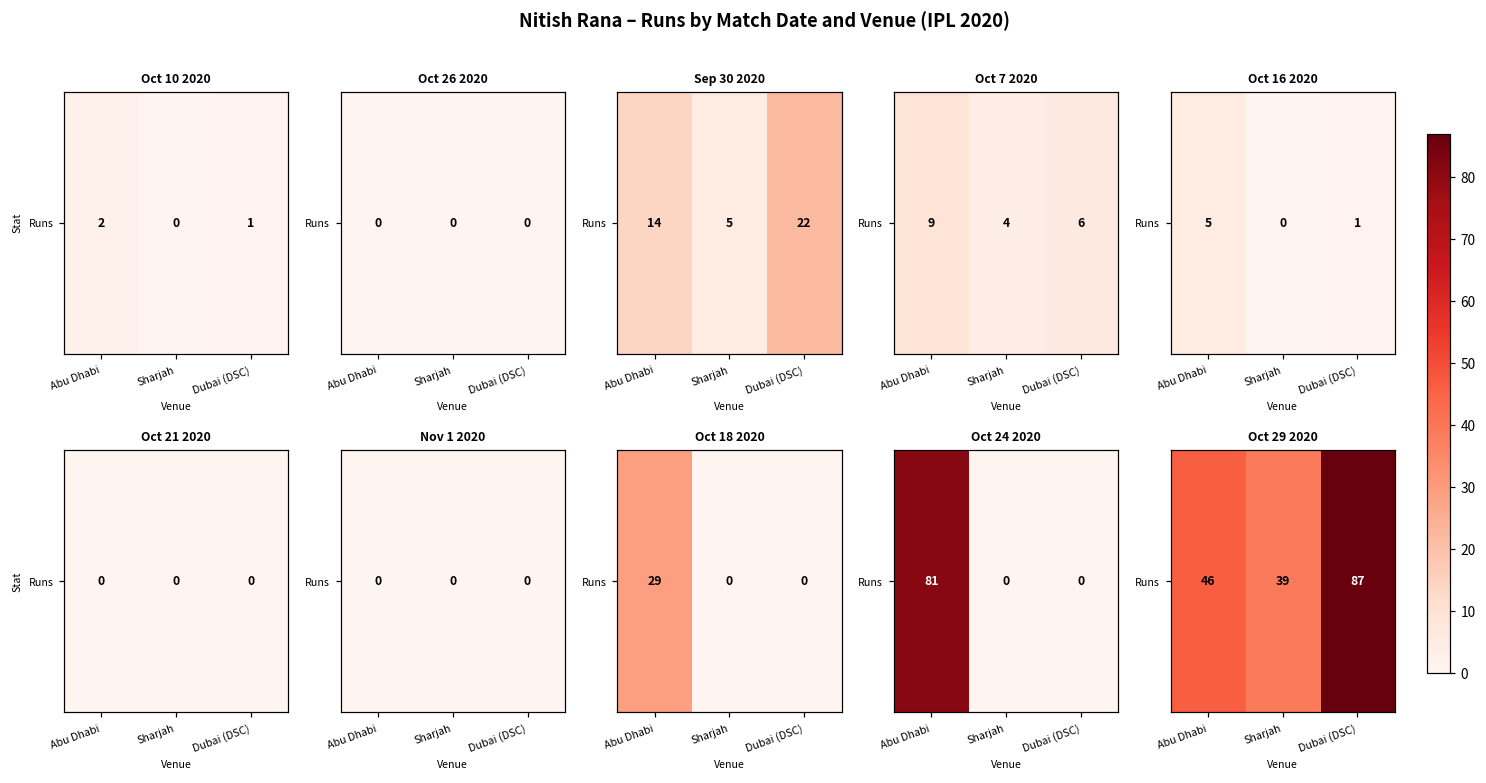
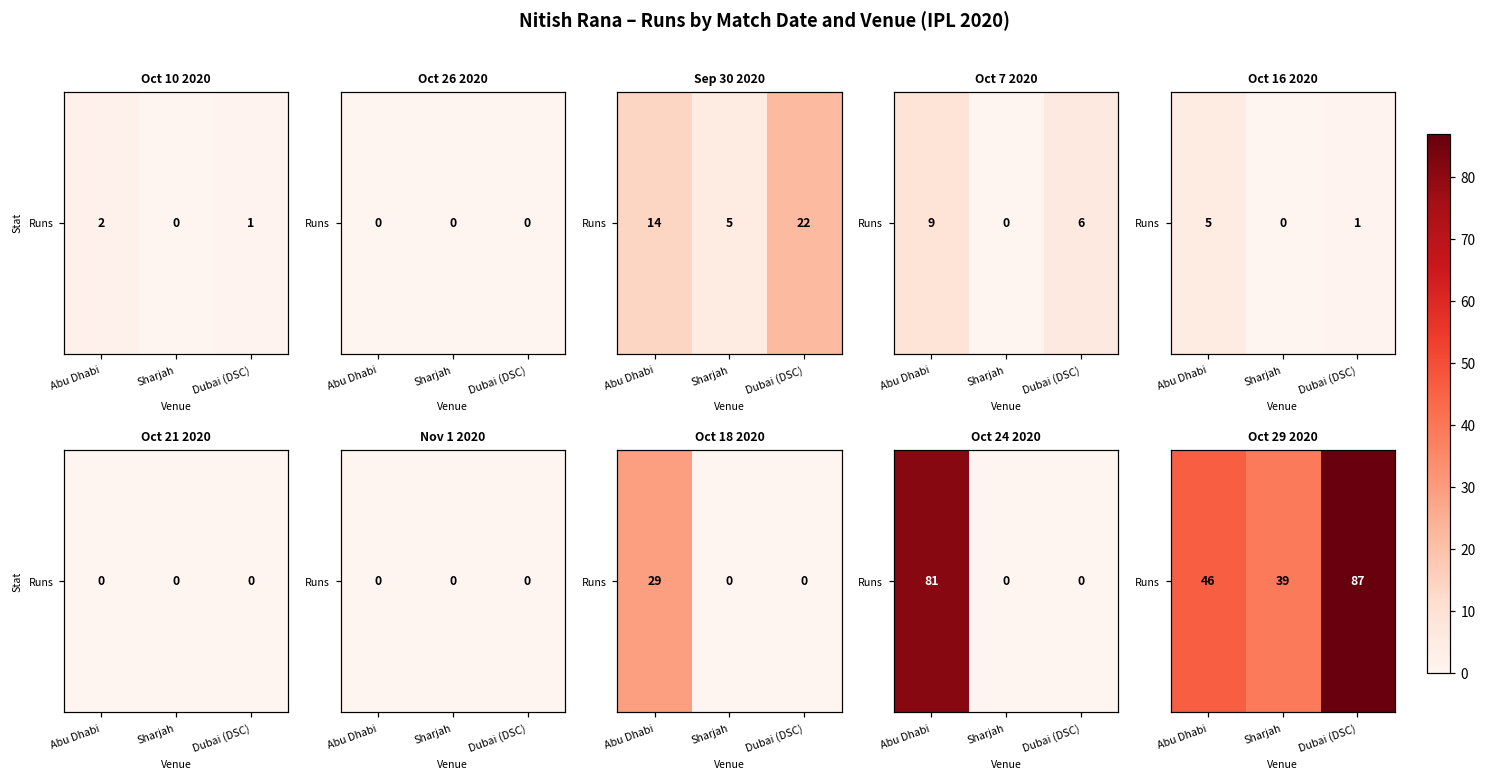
Oct 7 2020, Runs, Sharjah: 4 -> 0
